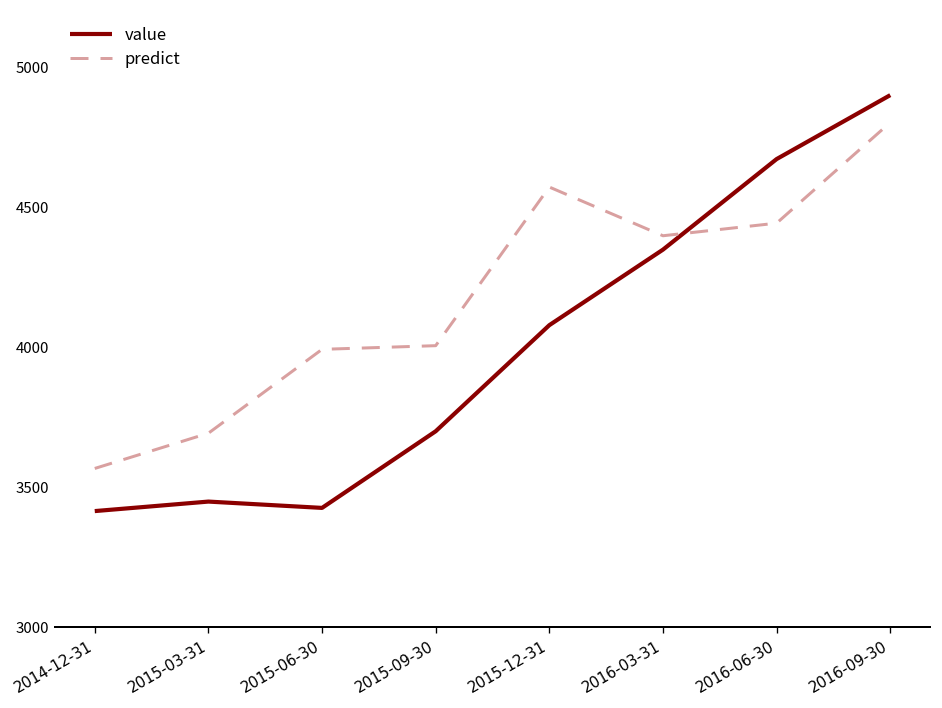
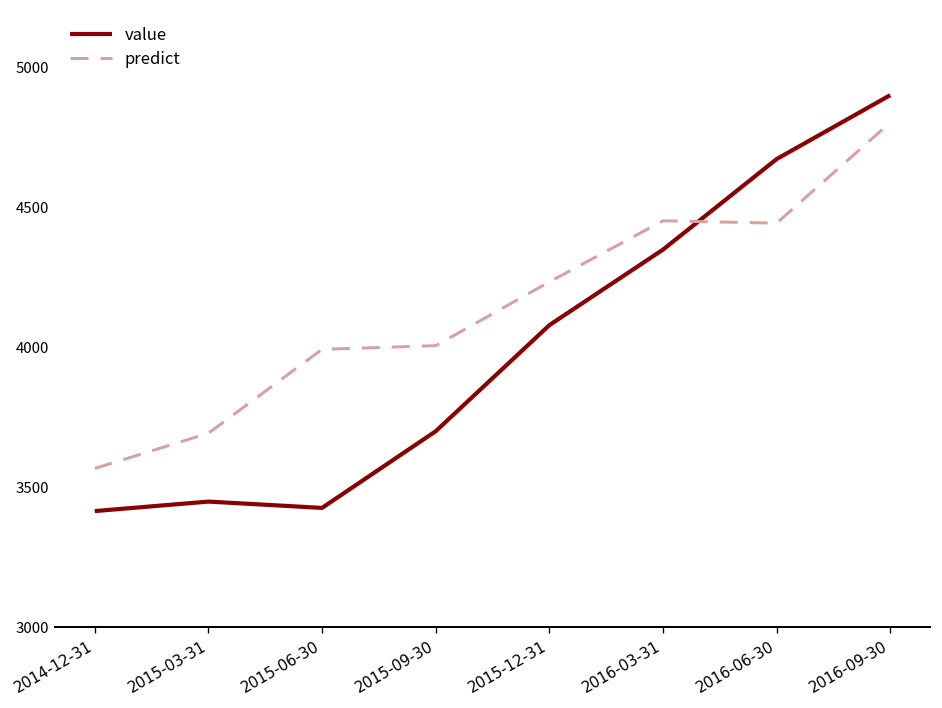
predict, 2015-12-31: 4570 -> 4240
predict, 2016-03-31: 4400 -> 4450
